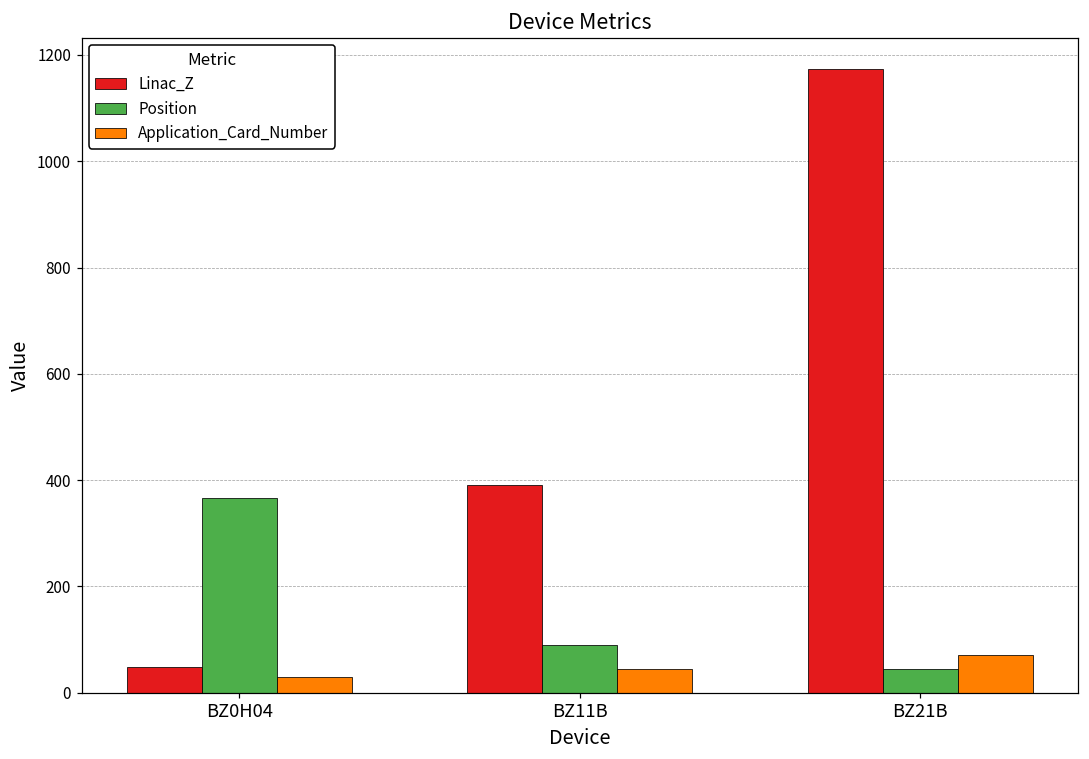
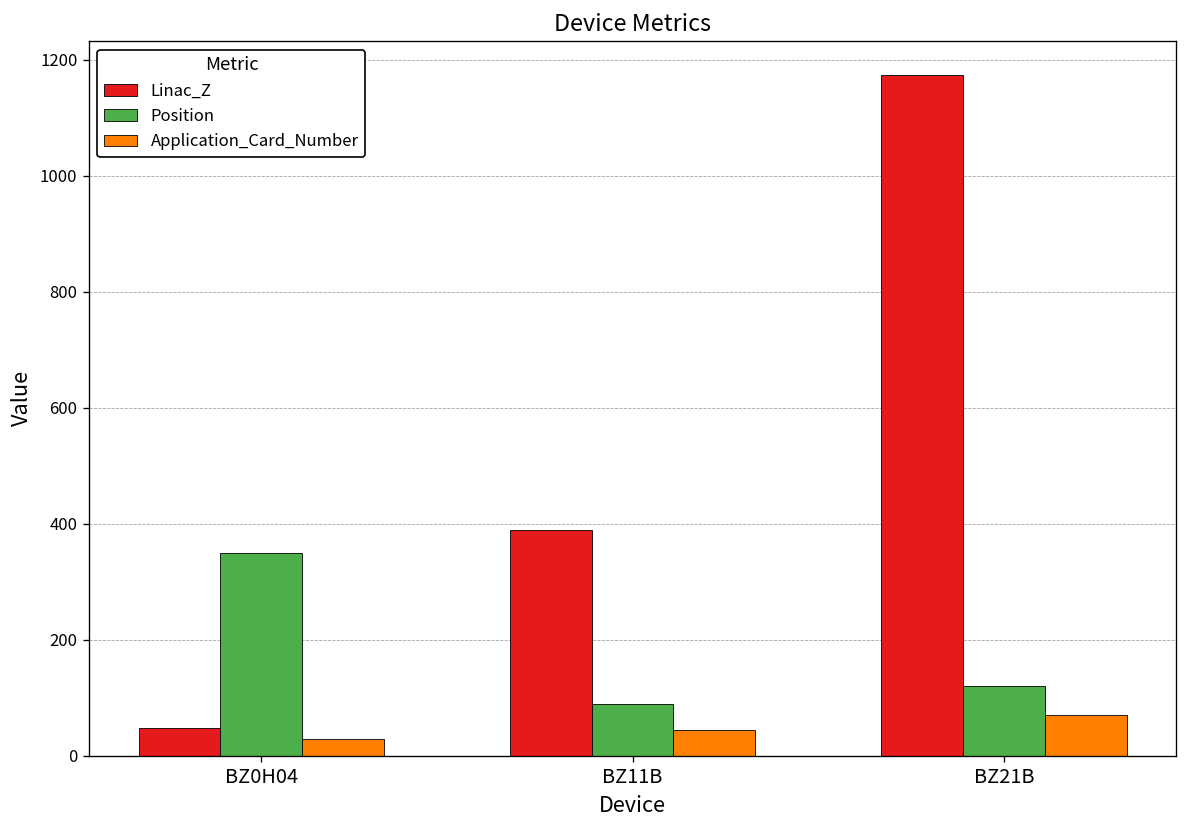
Position, BZ0H04: 370 -> 350
Position, BZ21B: 50 -> 120
